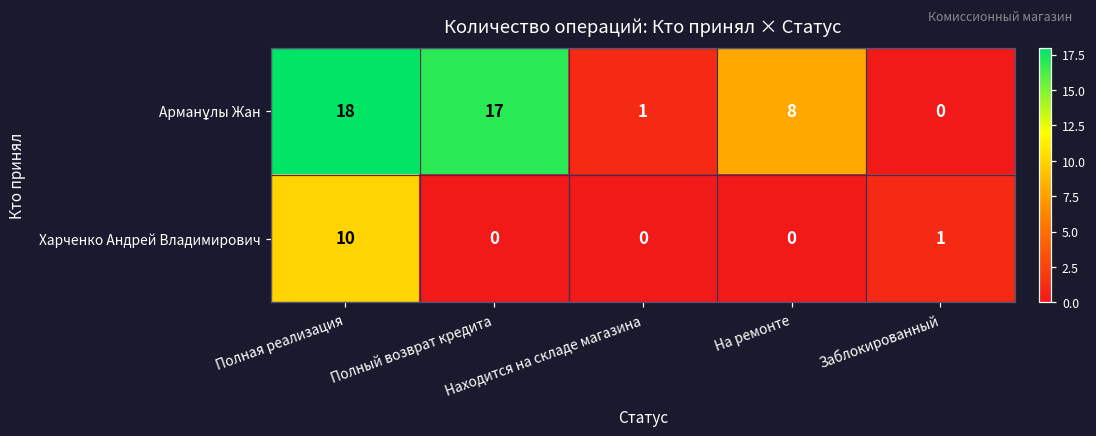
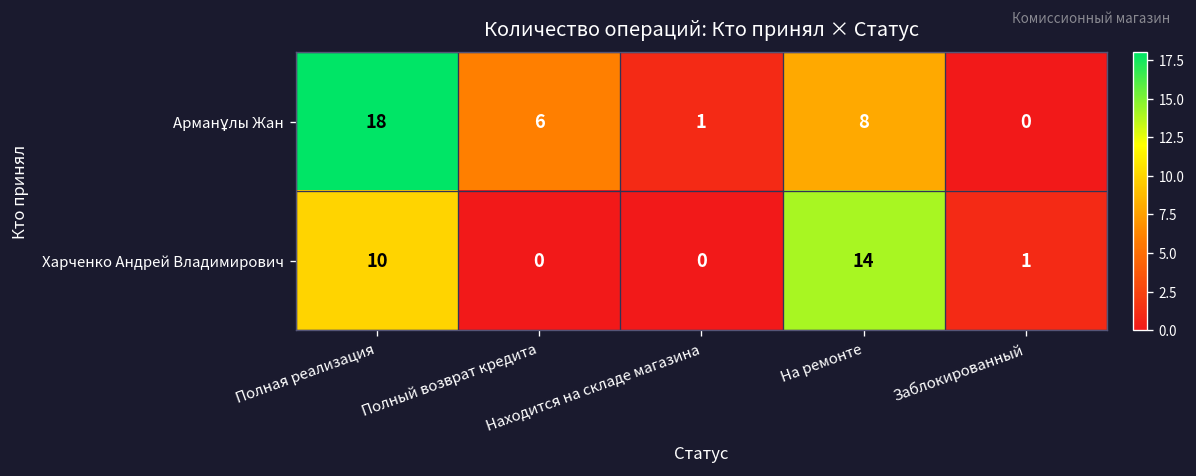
Арманұлы Жан, Полный возврат кредита: 17 -> 6
Харченко Андрей Владимирович, На ремонте: 0 -> 14
